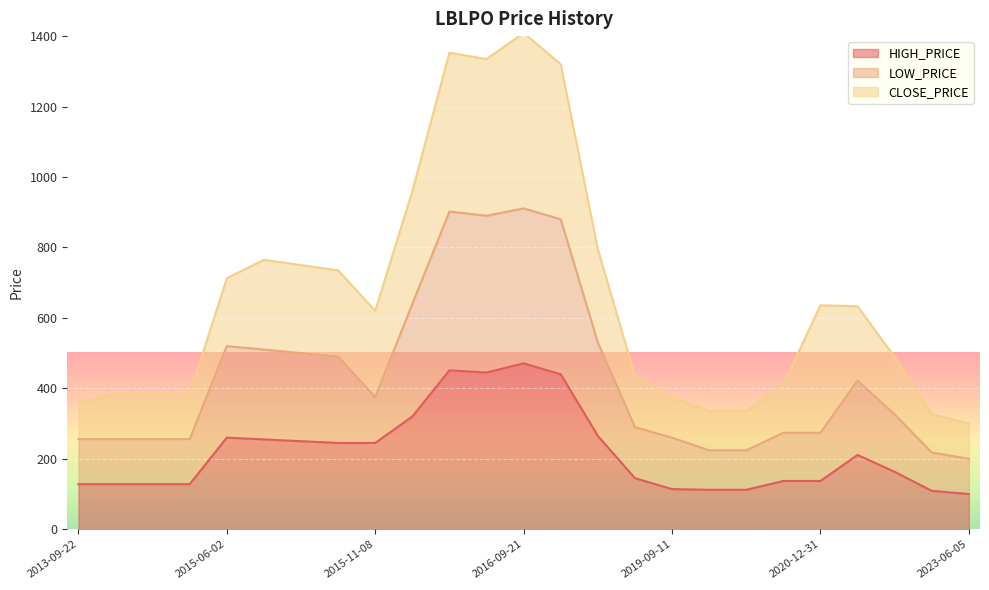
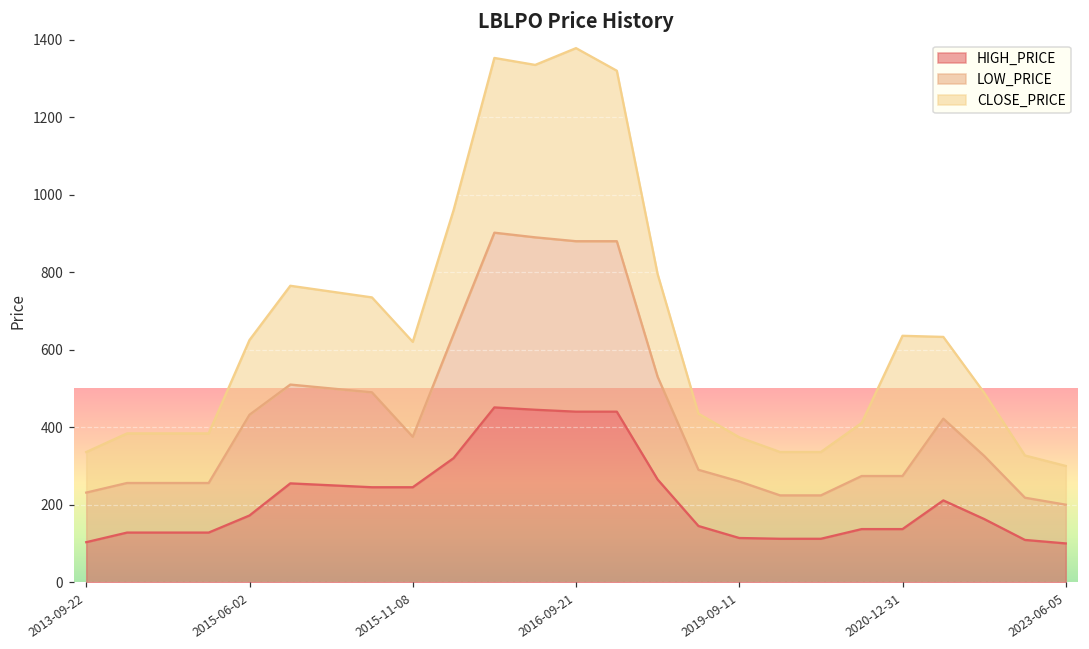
HIGH_PRICE, 2013-09-22: 130 -> 100
HIGH_PRICE, 2015-06-02: 260 -> 170
HIGH_PRICE, 2016-09-21: 470 -> 440
